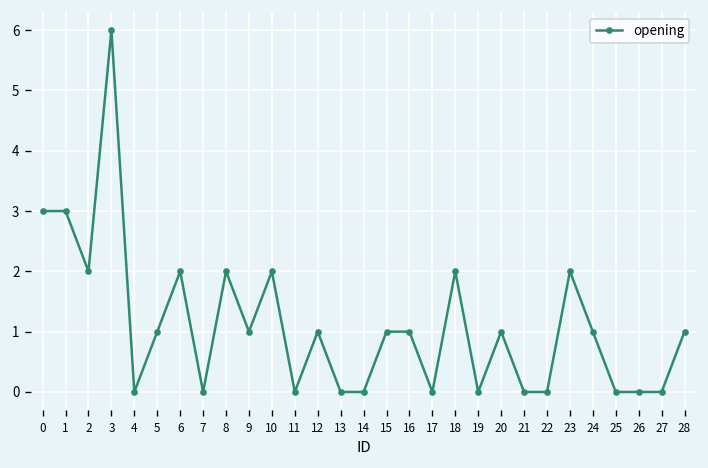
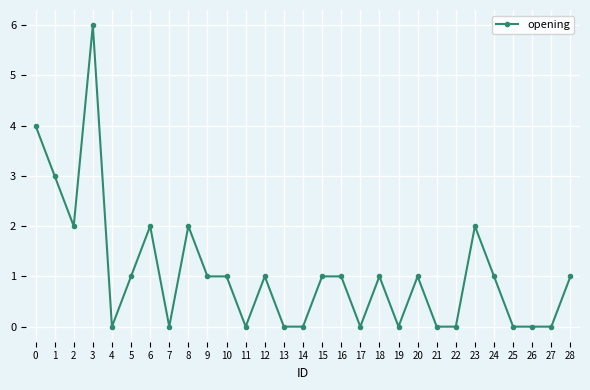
0: 3 -> 4
10: 2 -> 1
18: 2 -> 1
